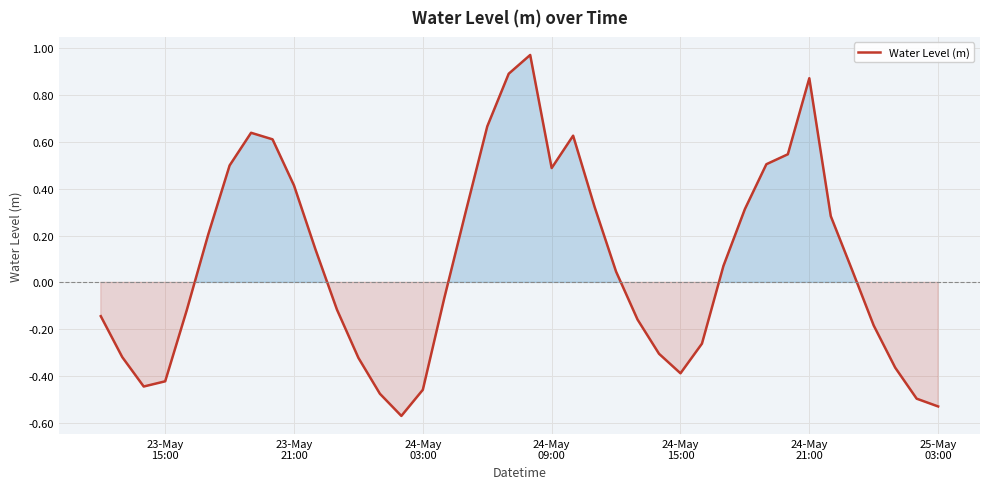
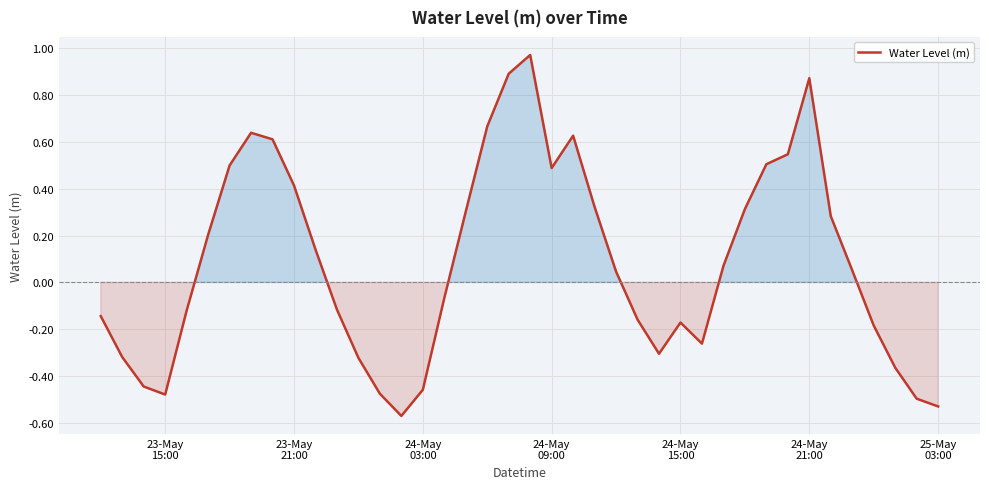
23-May 15:00: -0.42 -> -0.48
24-May 15:00: -0.39 -> -0.17
